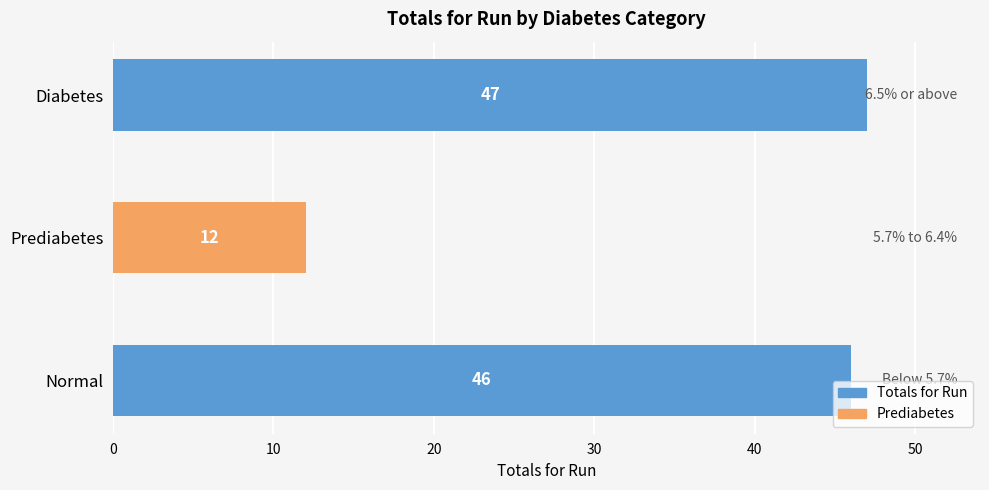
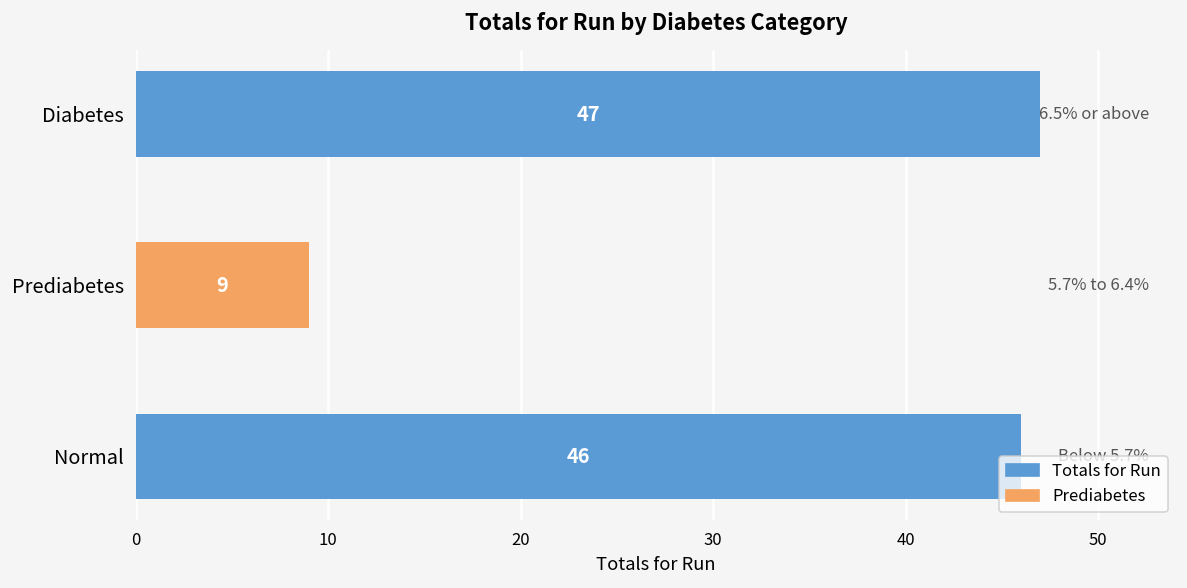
Prediabetes: 12 -> 9
